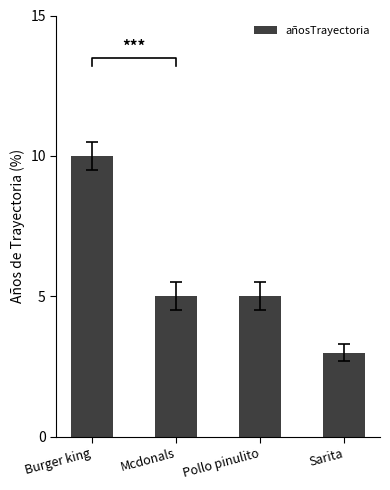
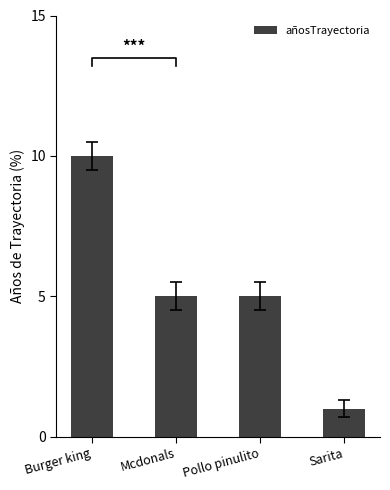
añosTrayectoria, Sarita: 3 -> 1
